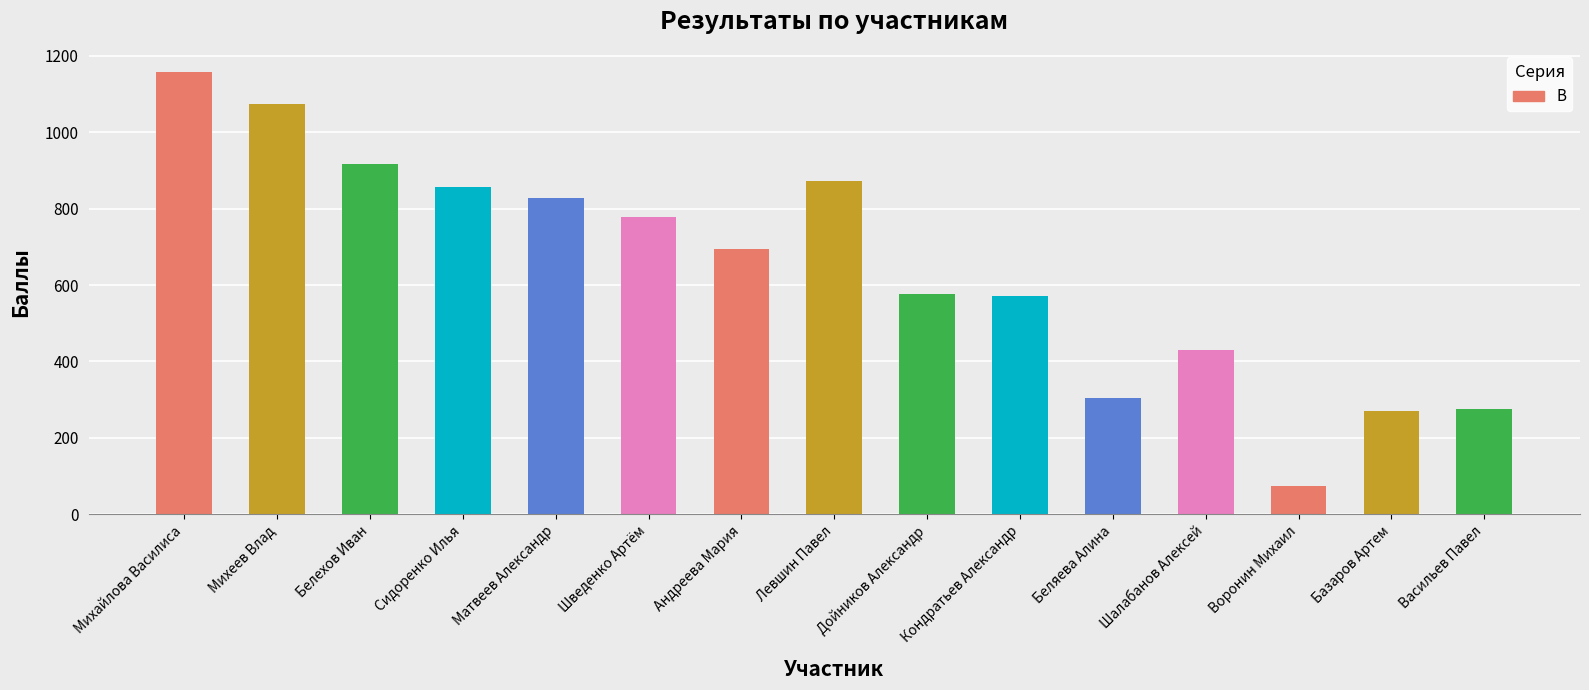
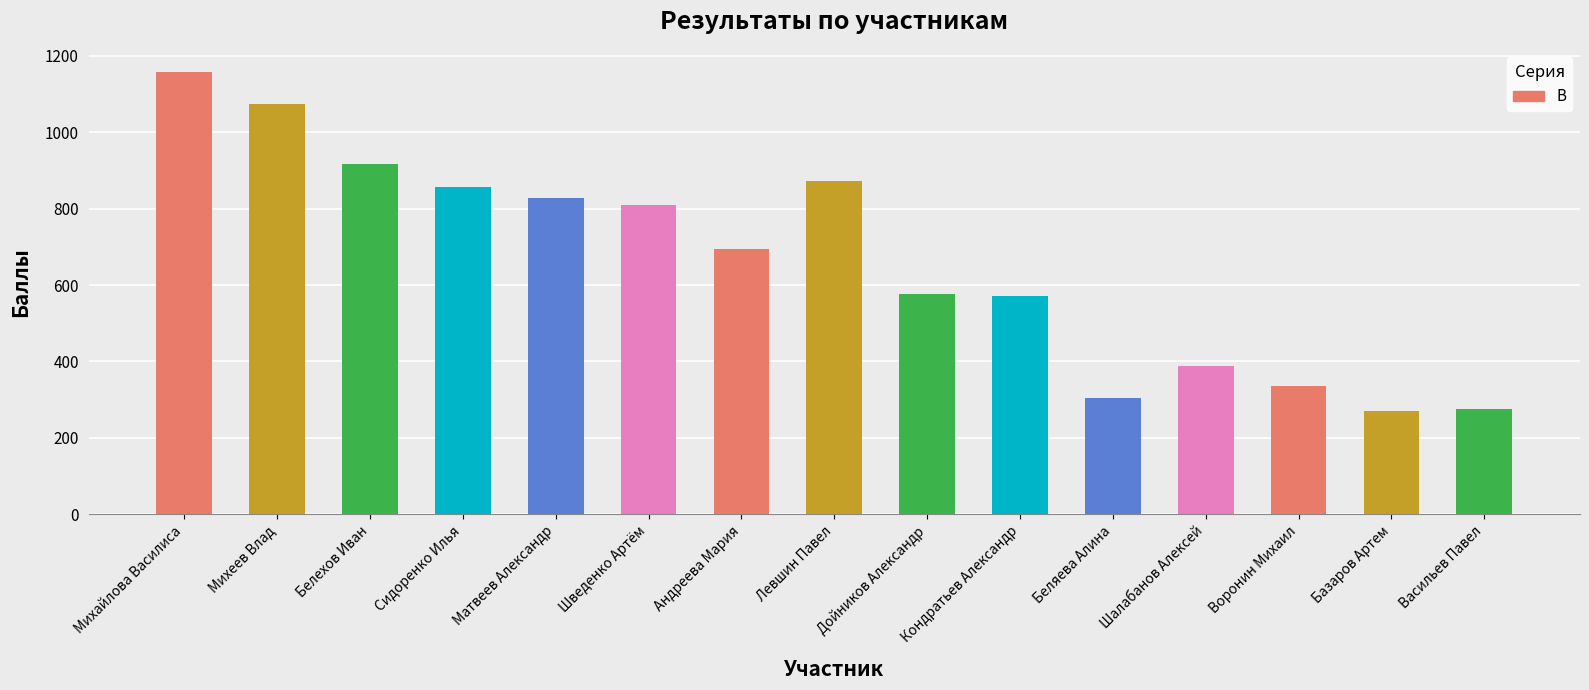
Шведенко Артём: 780 -> 810
Шалабанов Алексей: 430 -> 390
Воронин Михаил: 70 -> 340
